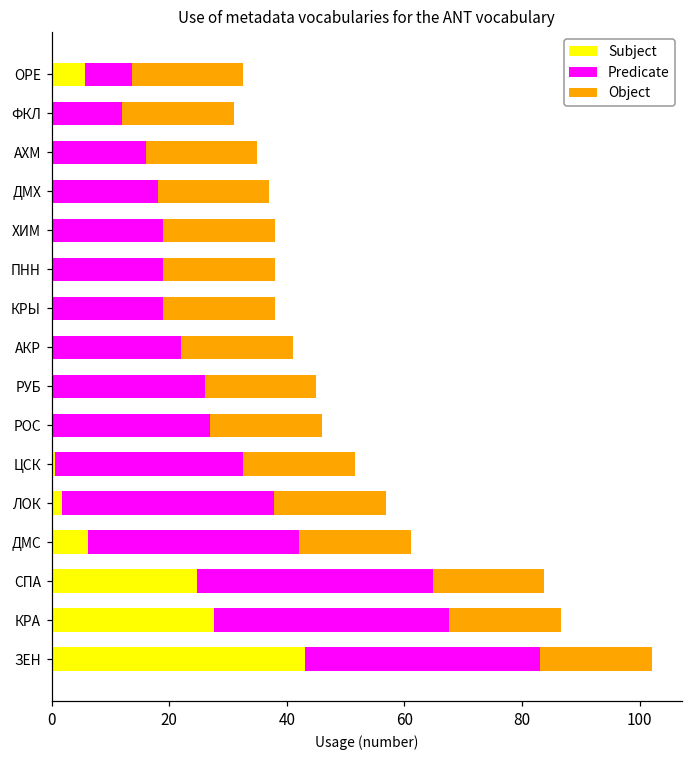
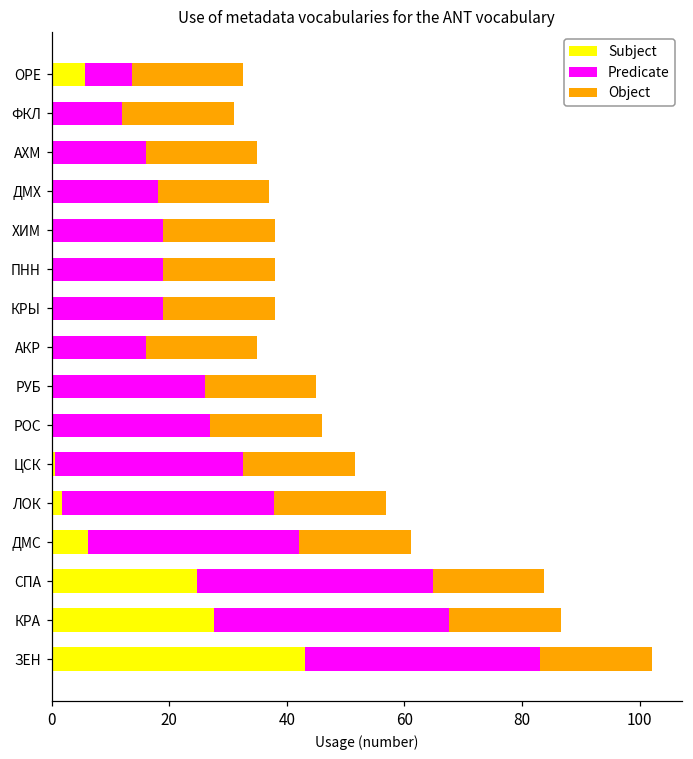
Predicate, АКР: 22 -> 16
